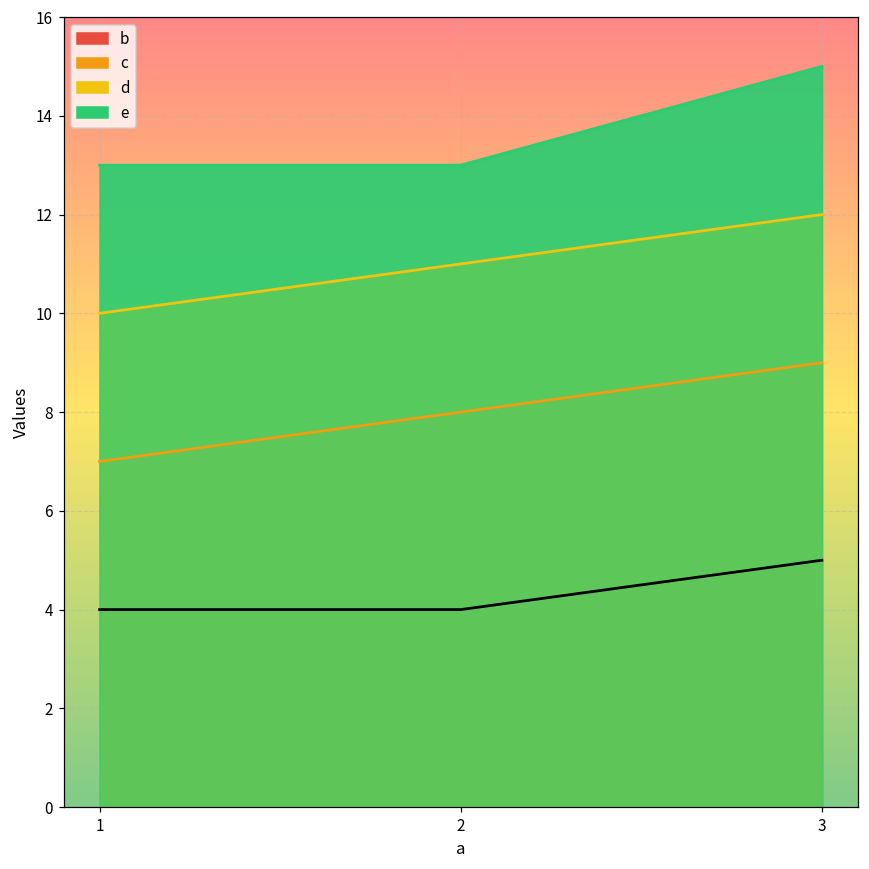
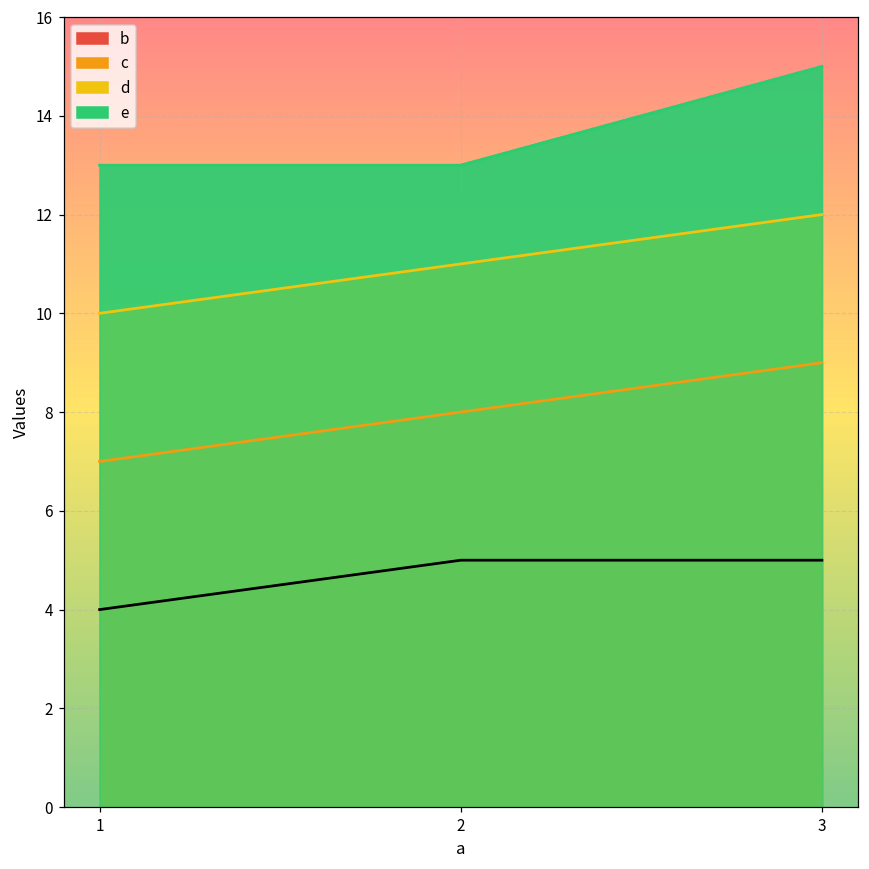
b, 2: 4 -> 5
